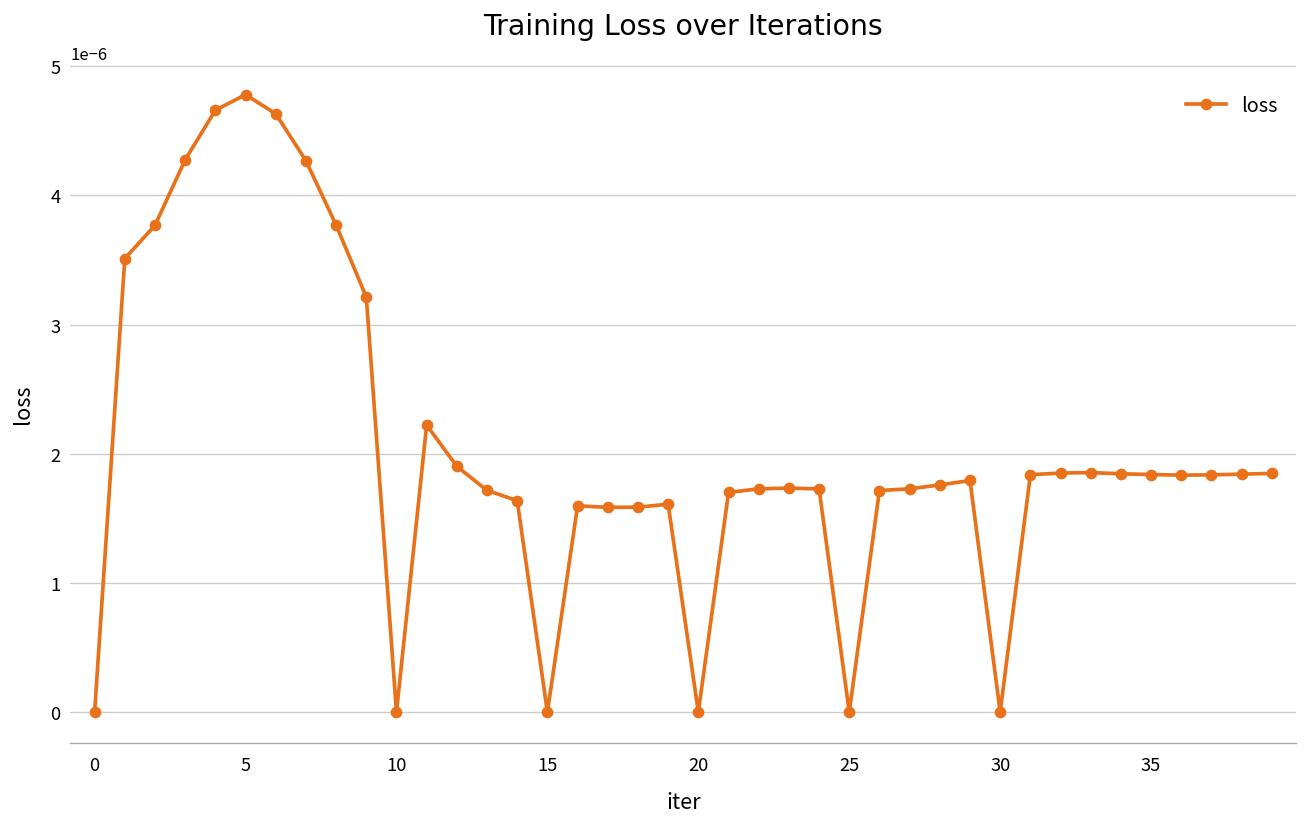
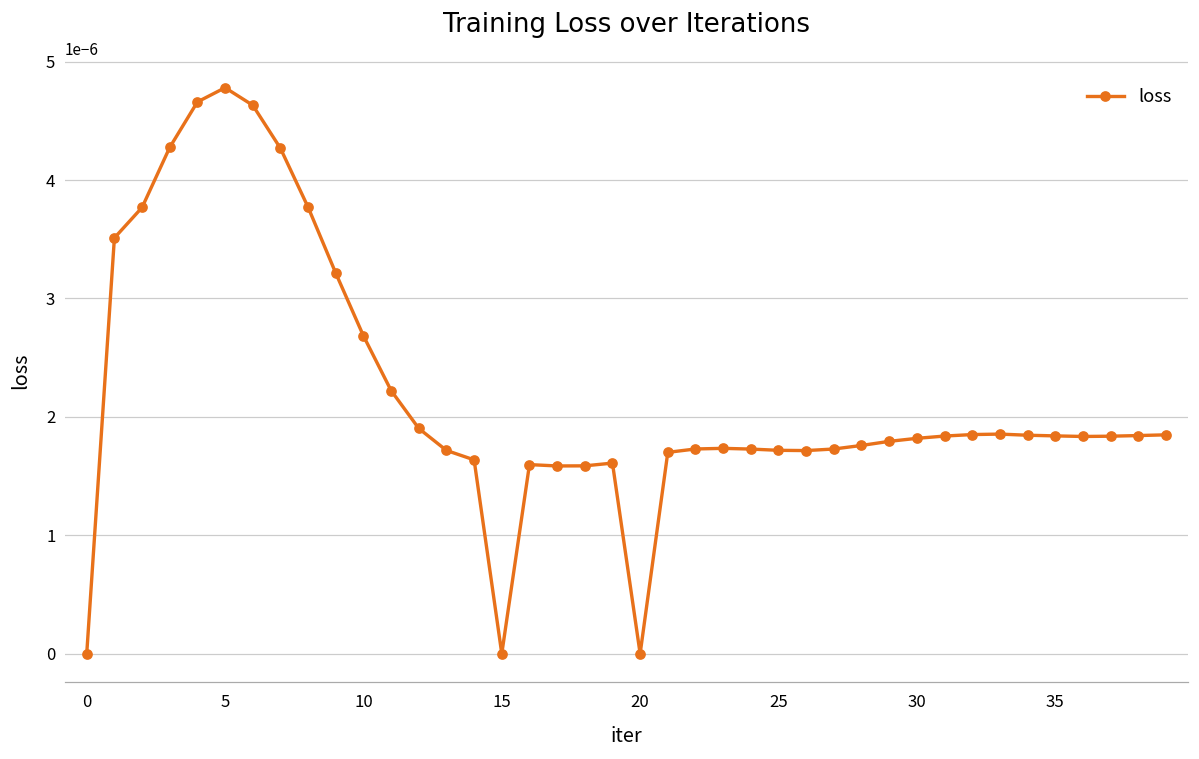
10: 0.000000 -> 0.000003
25: 0.000000 -> 0.000002
30: 0.000000 -> 0.000002
